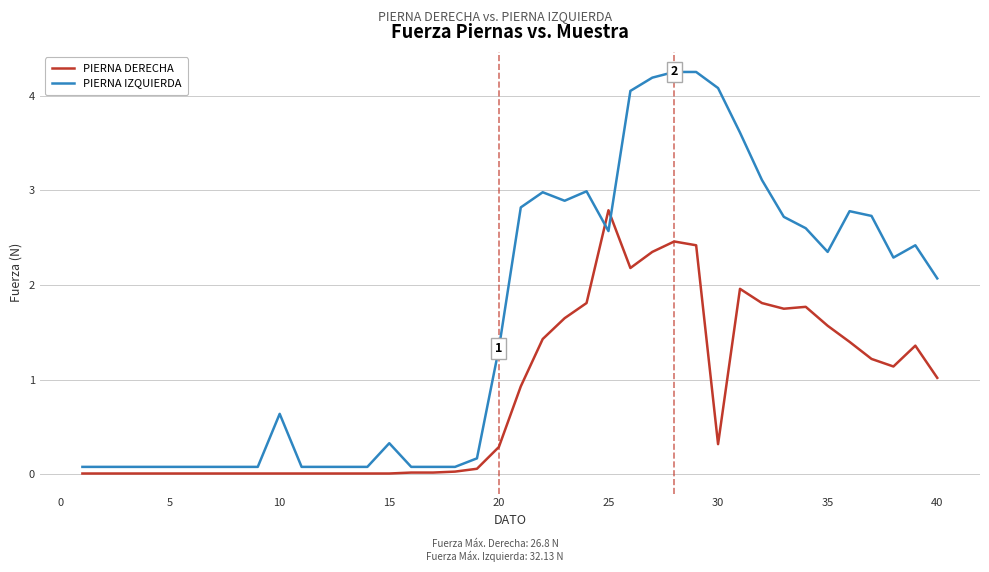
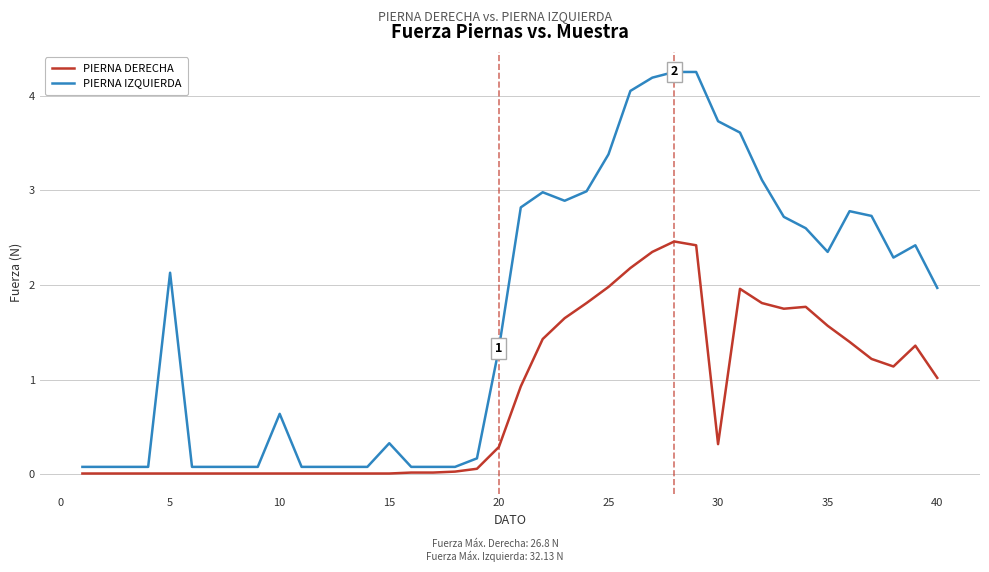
PIERNA IZQUIERDA, 5: 0.1 -> 2.1
PIERNA DERECHA, 25: 2.8 -> 2.0
PIERNA IZQUIERDA, 25: 2.6 -> 3.4
PIERNA IZQUIERDA, 30: 4.1 -> 3.7
PIERNA IZQUIERDA, 40: 2.1 -> 2.0
